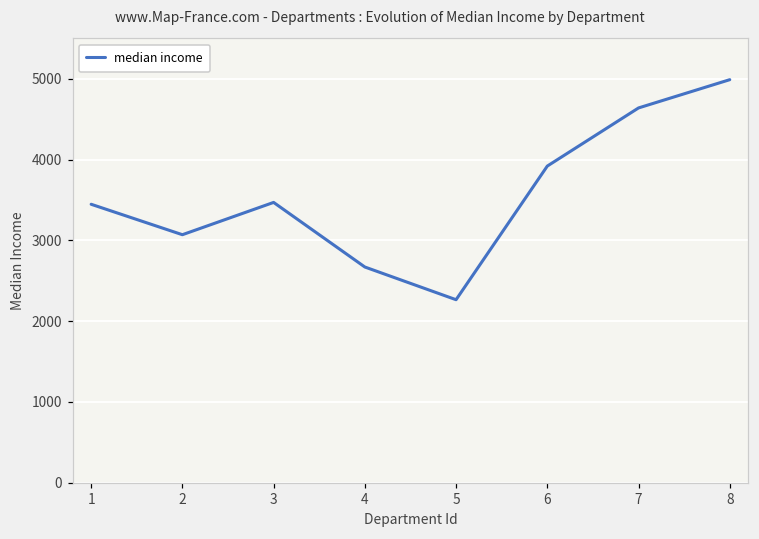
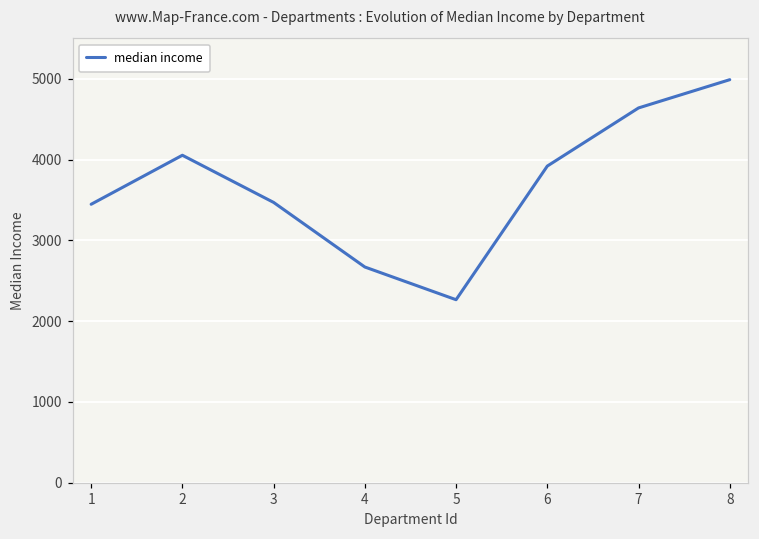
2: 3100 -> 4100
